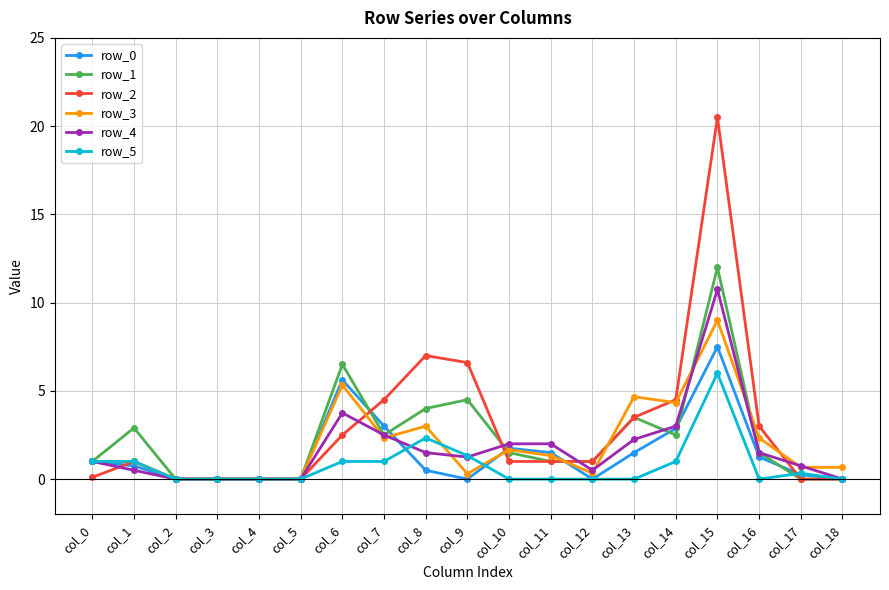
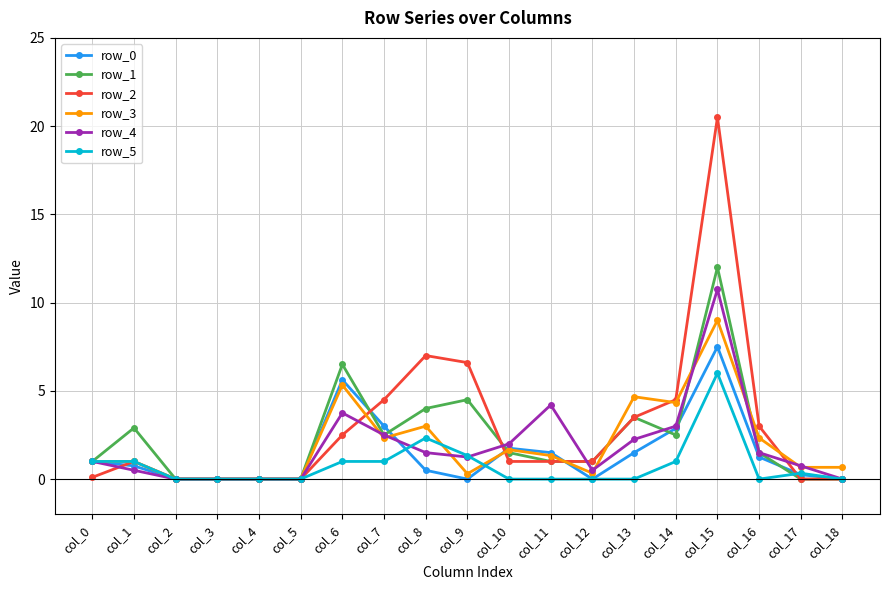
row_4, col_11: 2.0 -> 4.2
